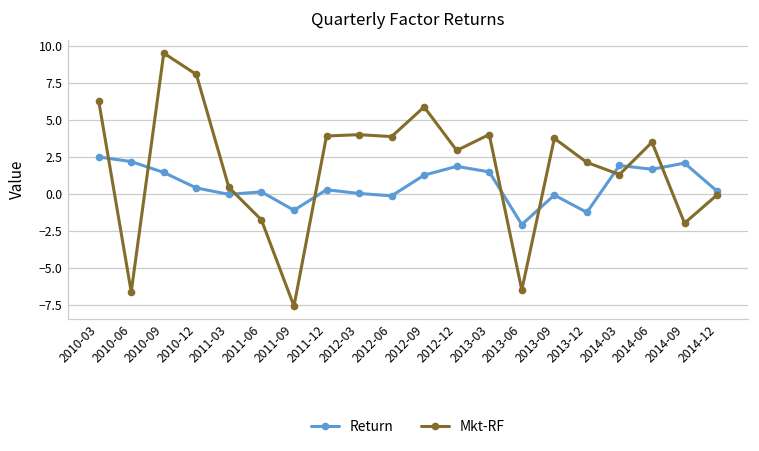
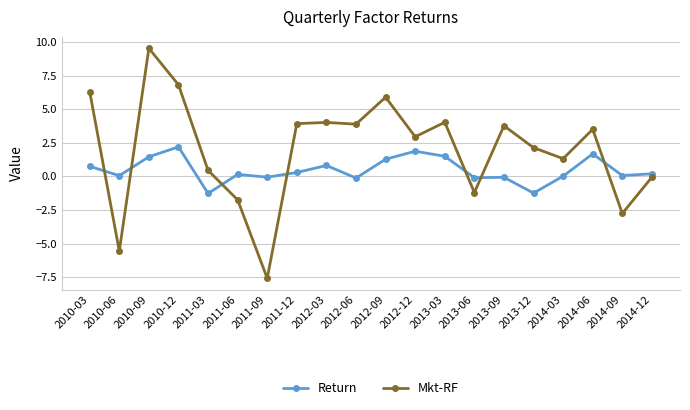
Return, 2010-03: 2.5 -> 0.7
Return, 2010-06: 2.2 -> 0.1
Mkt-RF, 2010-06: -6.6 -> -5.6
Return, 2010-12: 0.4 -> 2.2
Mkt-RF, 2010-12: 8.1 -> 6.8
Return, 2011-03: 0.0 -> -1.3
Return, 2011-09: -1.1 -> -0.1
Return, 2012-03: 0.0 -> 0.8
Return, 2013-06: -2.1 -> -0.1
Mkt-RF, 2013-06: -6.5 -> -1.2
Return, 2014-03: 1.9 -> 0.0
Return, 2014-09: 2.1 -> 0.1
Mkt-RF, 2014-09: -2.0 -> -2.8
